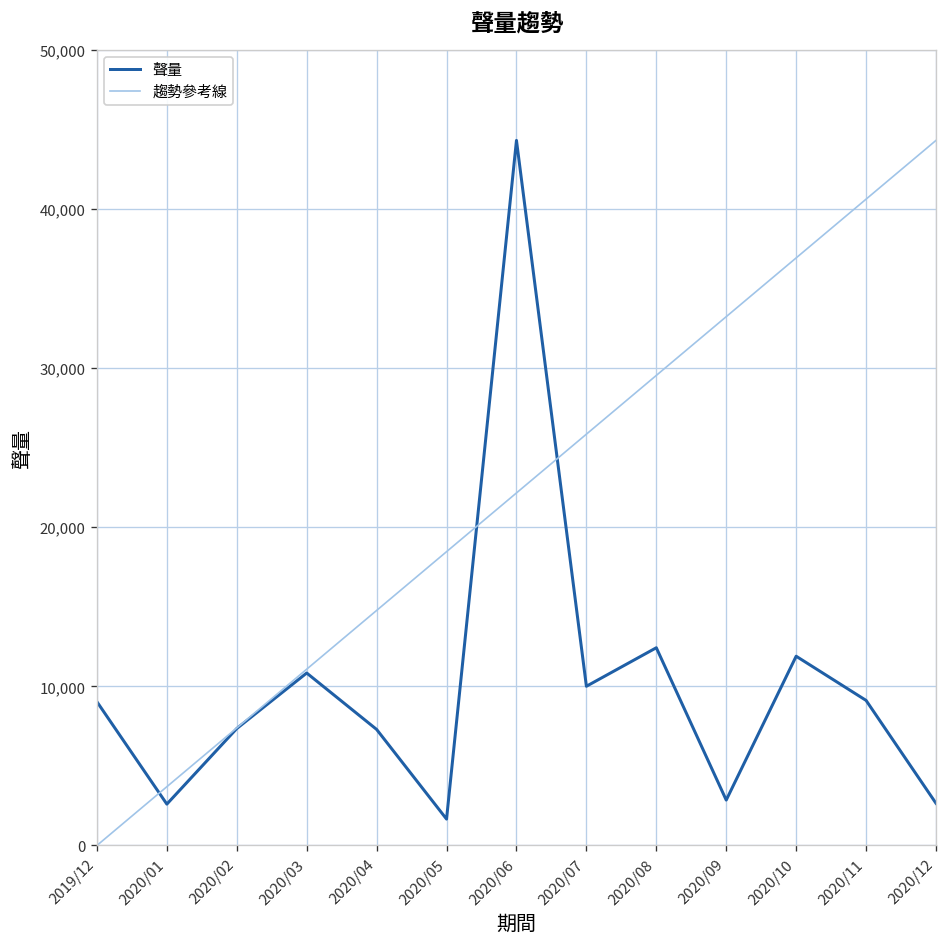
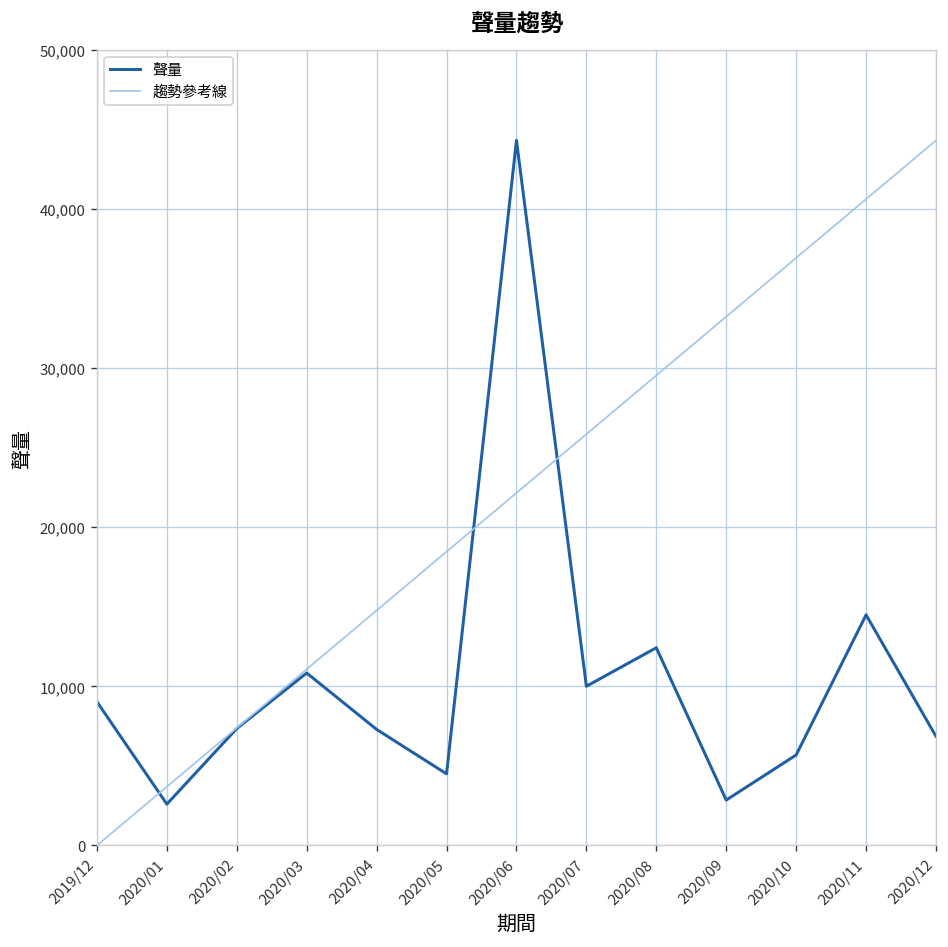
聲量, 2020/05: 1,700 -> 4,500
聲量, 2020/10: 11,900 -> 5,700
聲量, 2020/11: 9,100 -> 14,500
聲量, 2020/12: 2,600 -> 6,900
